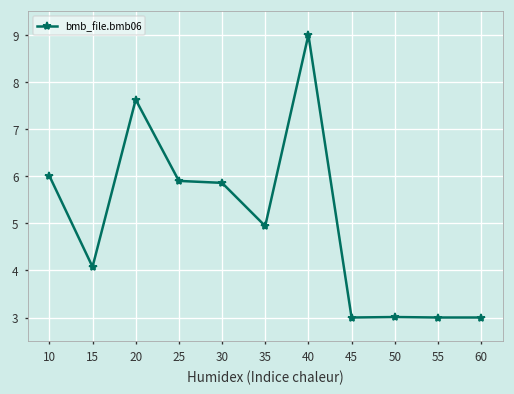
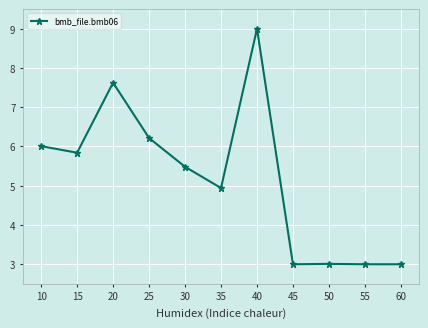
15: 4.1 -> 5.8
25: 5.9 -> 6.2
30: 5.9 -> 5.5
